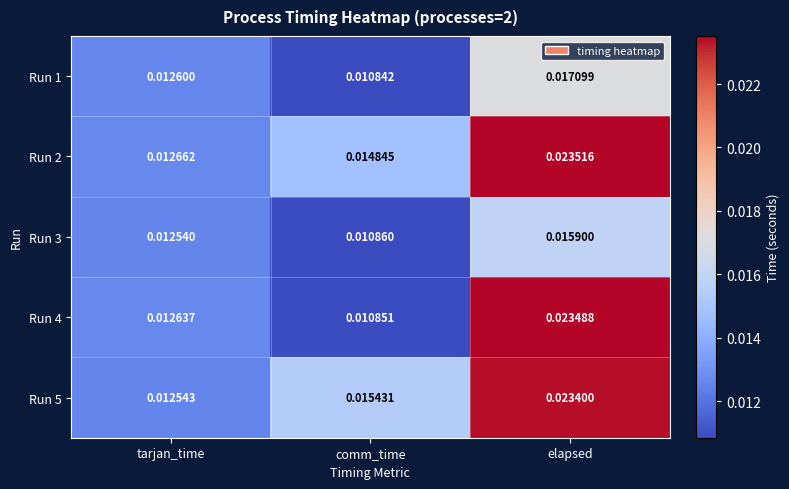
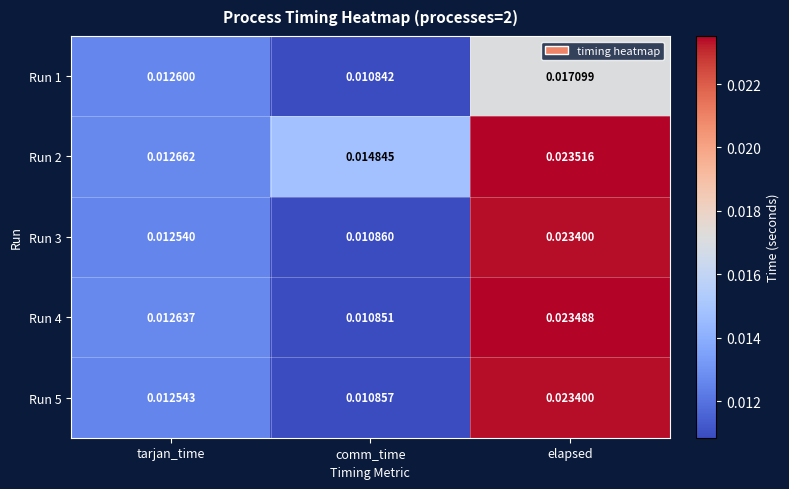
Run 3, elapsed: 0.015900 -> 0.023400
Run 5, comm_time: 0.015431 -> 0.010857
